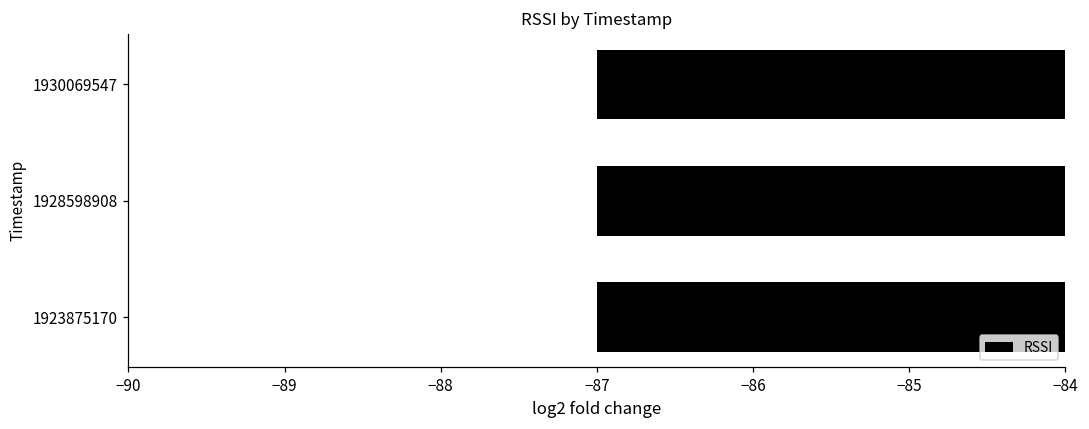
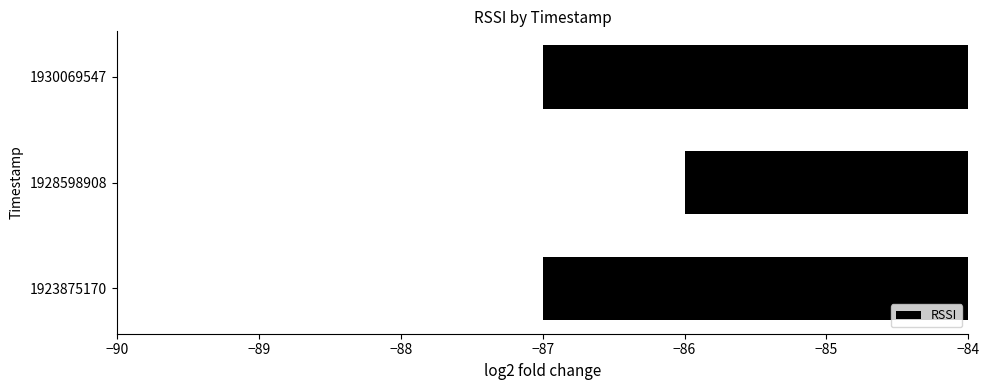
1928598908: -87 -> -86
